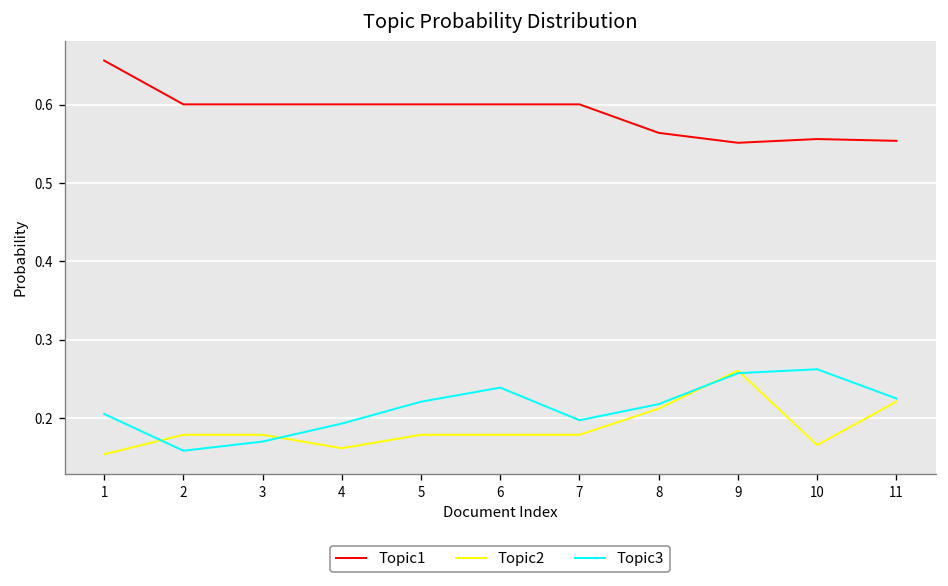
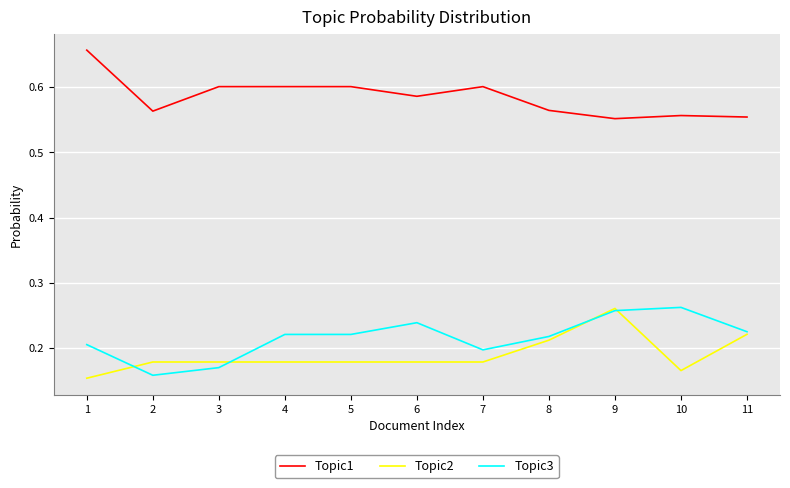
Topic1, 2: 0.60 -> 0.56
Topic2, 4: 0.16 -> 0.18
Topic3, 4: 0.19 -> 0.22
Topic1, 6: 0.60 -> 0.59
